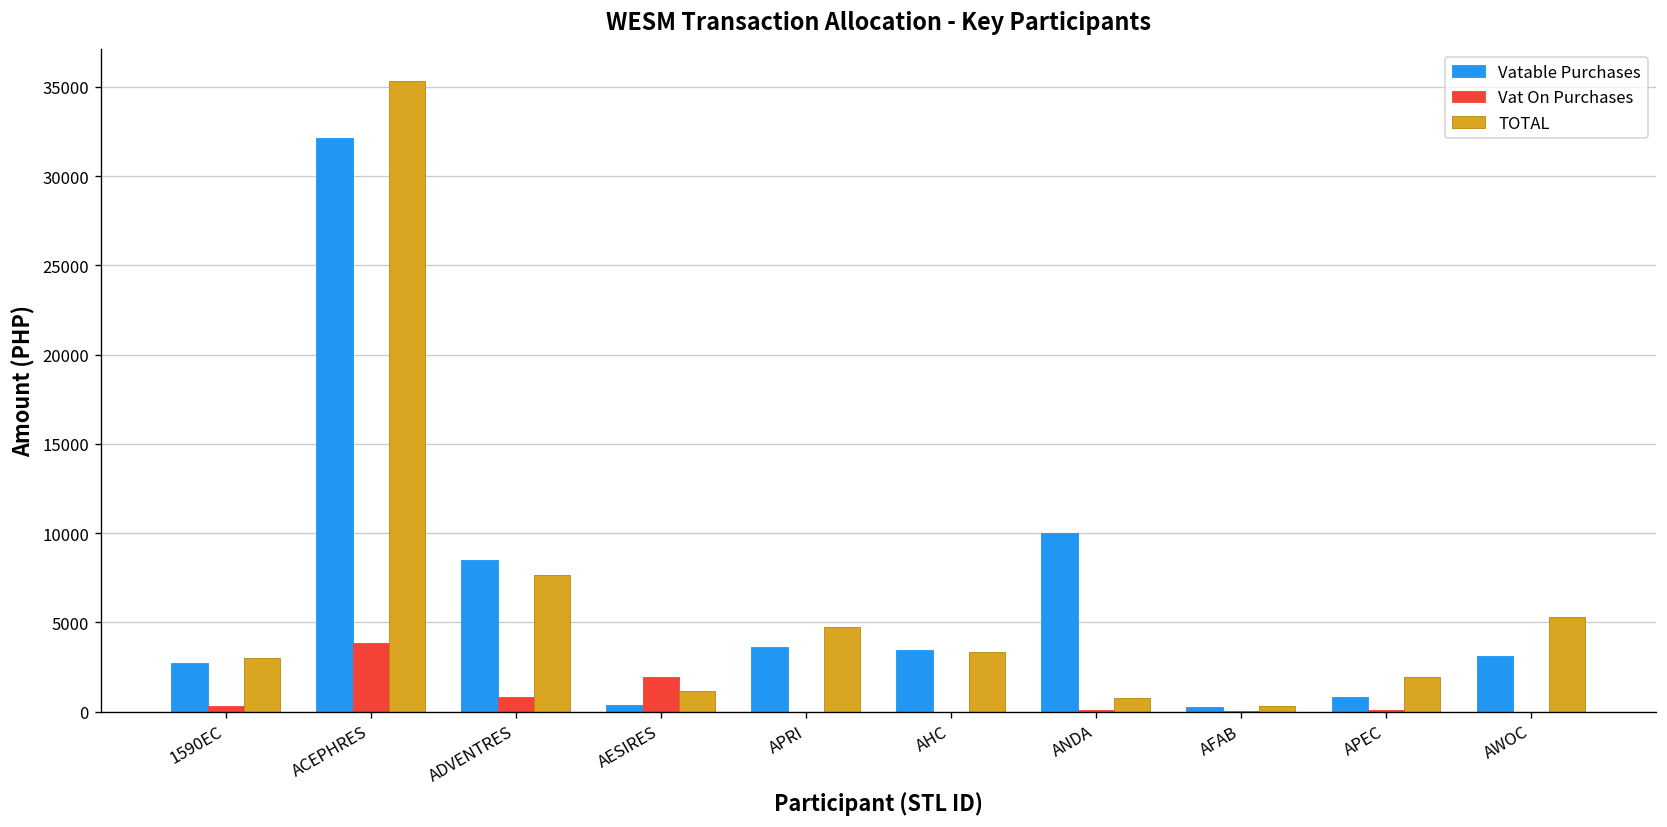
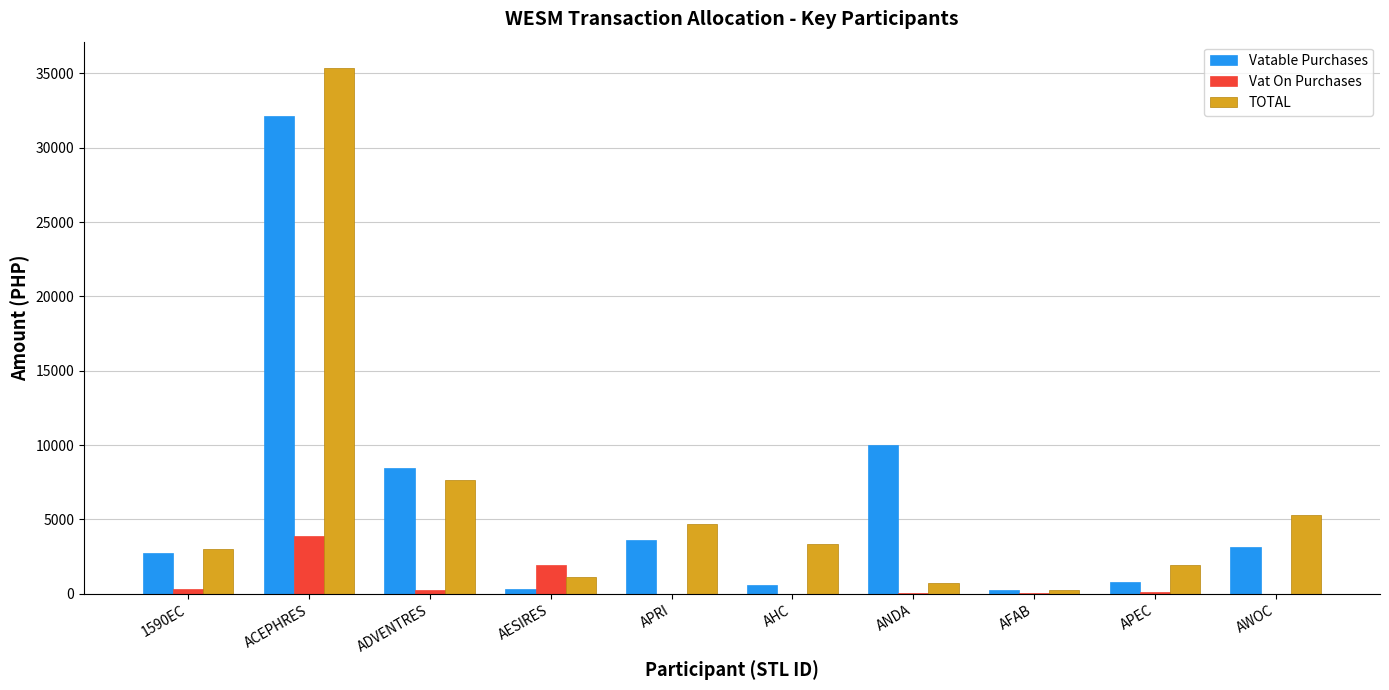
Vat On Purchases, ADVENTRES: 800 -> 300
Vatable Purchases, AHC: 3400 -> 600
